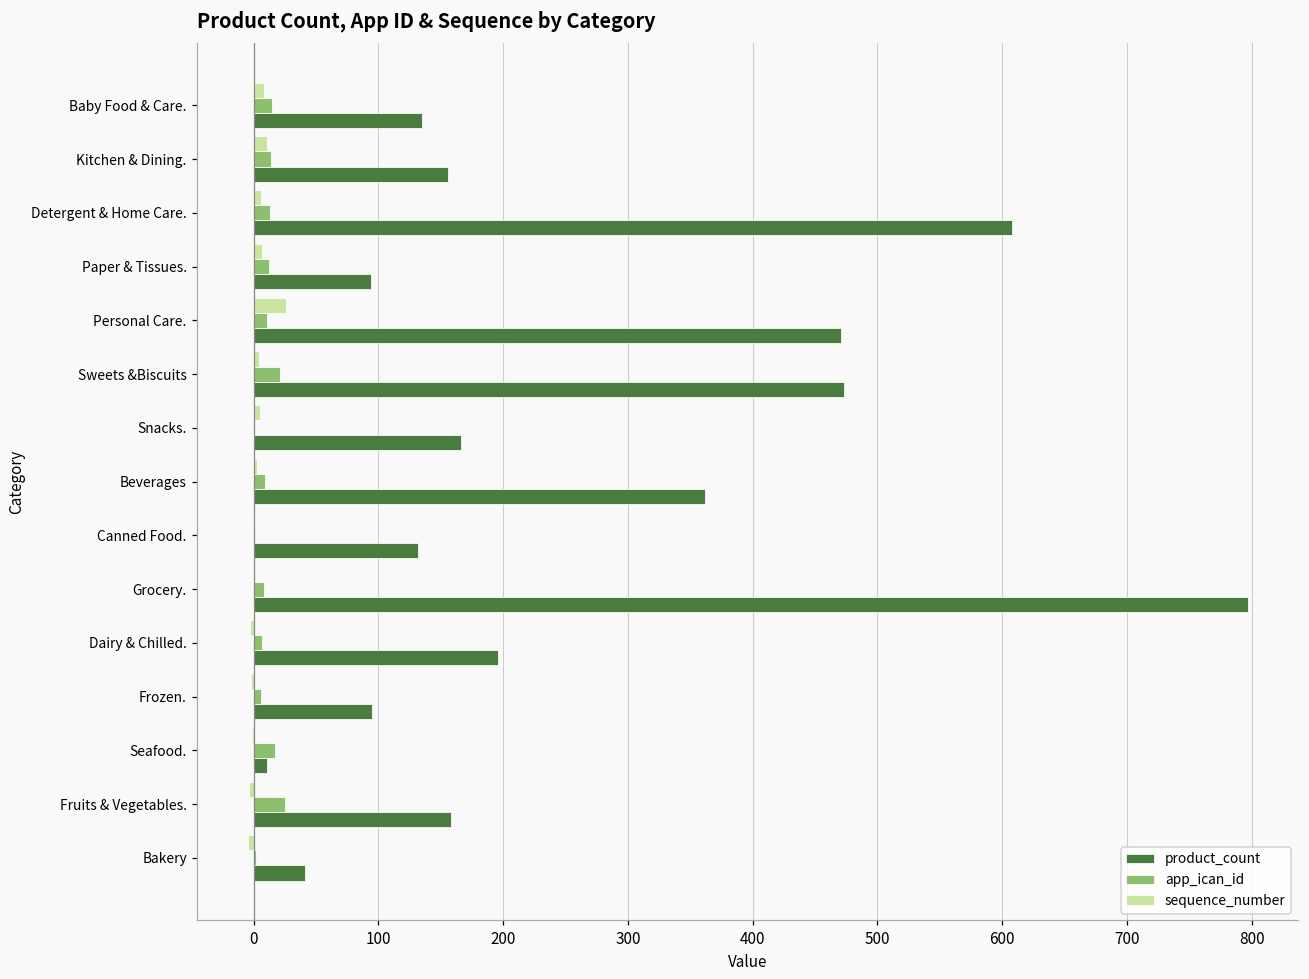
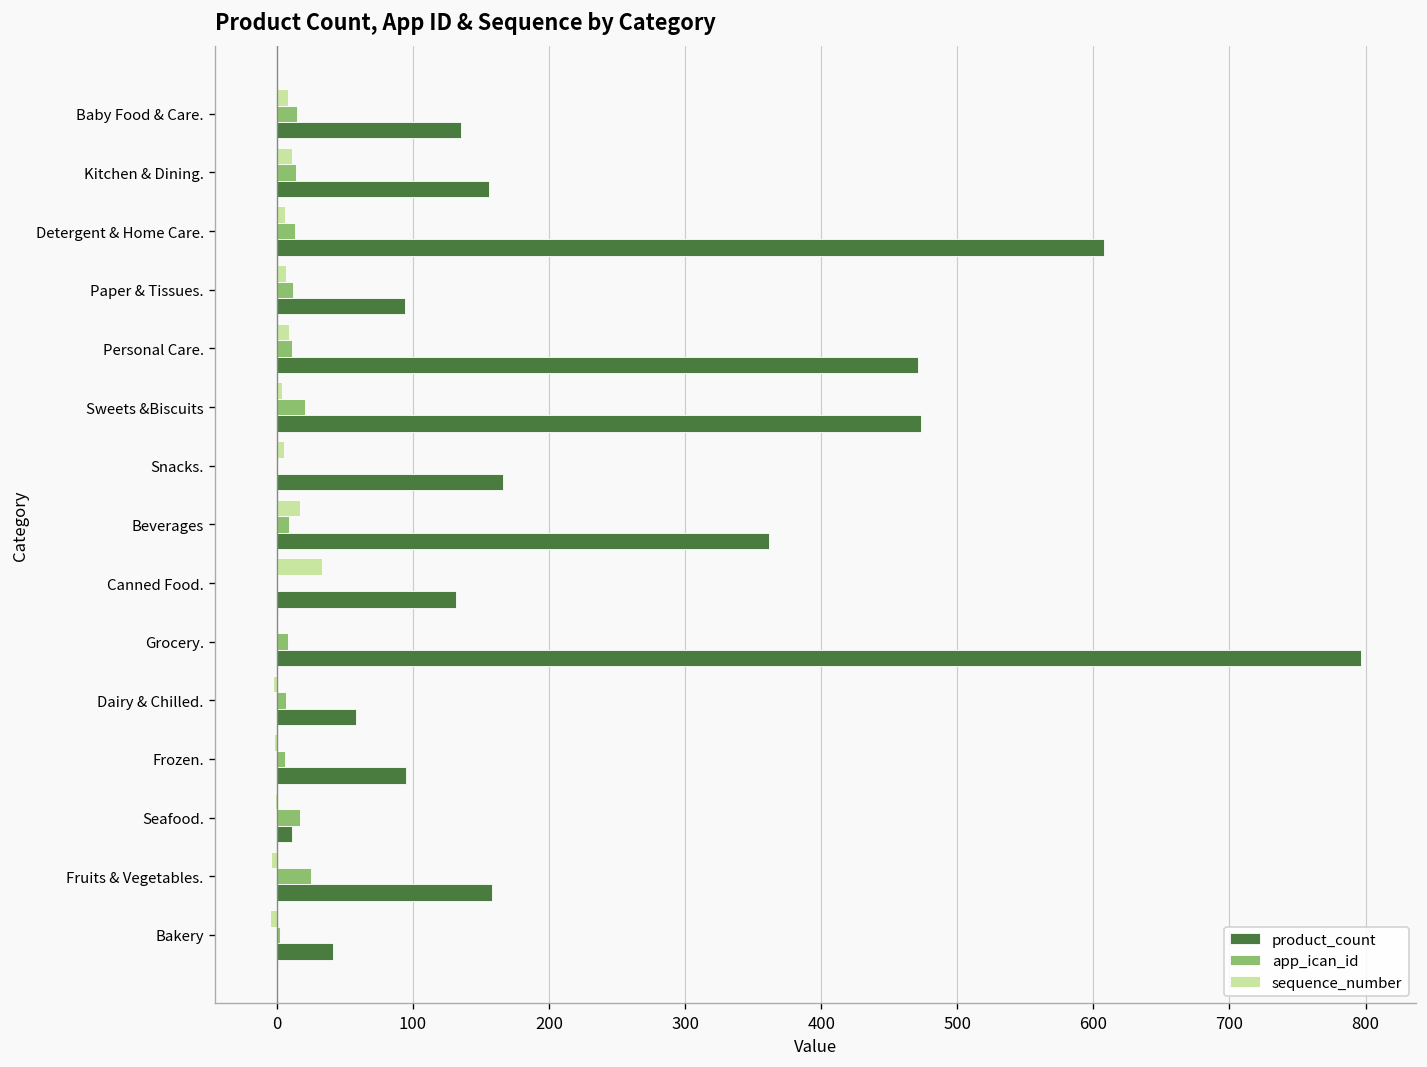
sequence_number, Personal Care.: 26 -> 9
sequence_number, Beverages: 3 -> 17
sequence_number, Canned Food.: 1 -> 33
product_count, Dairy & Chilled.: 196 -> 58
